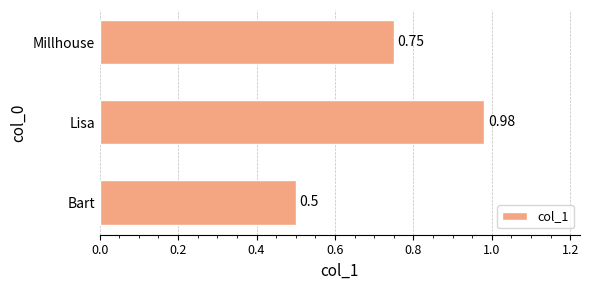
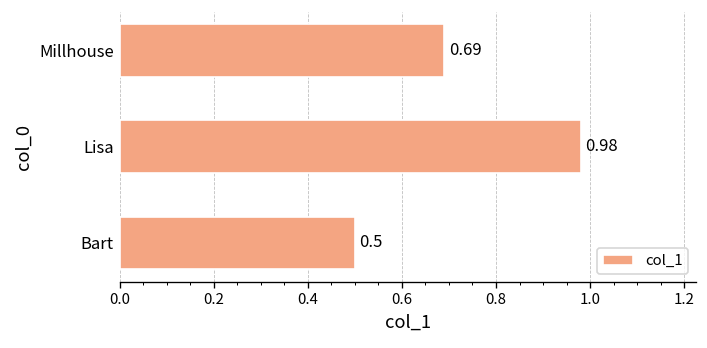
Millhouse: 0.75 -> 0.69
